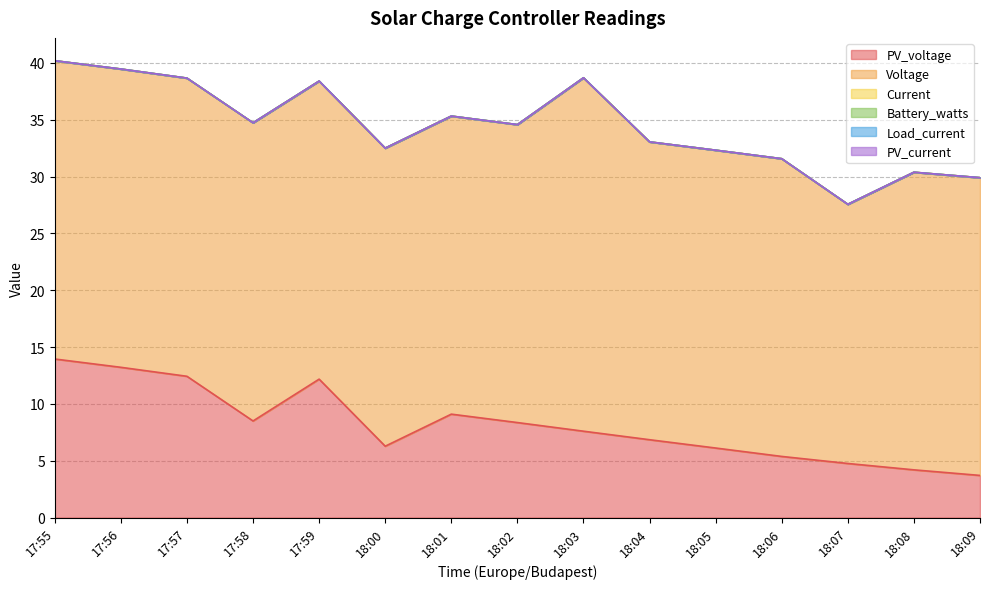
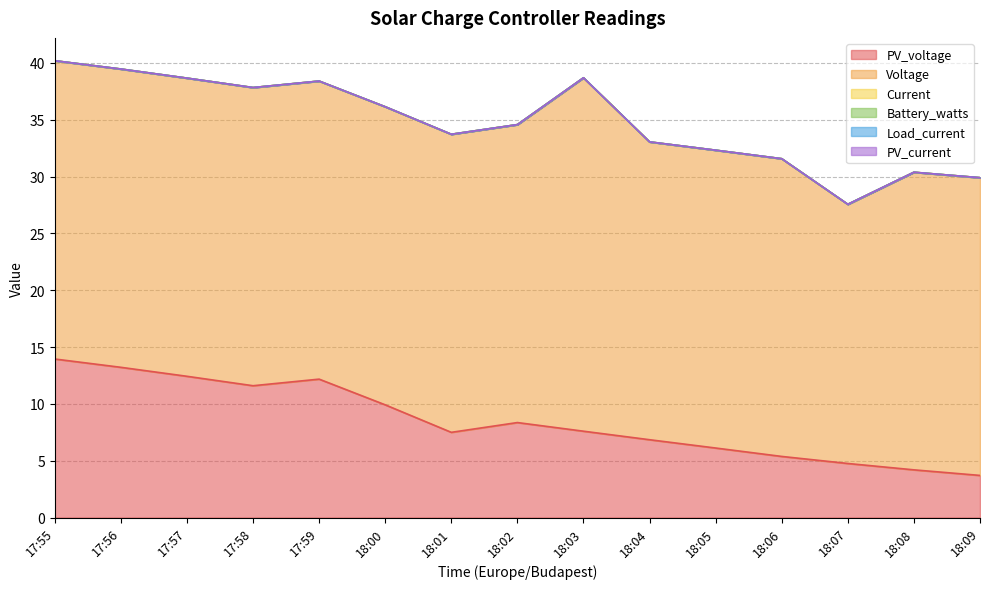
PV_voltage, 17:58: 8.5 -> 11.6
PV_voltage, 18:00: 6.3 -> 9.9
PV_voltage, 18:01: 9.1 -> 7.5
